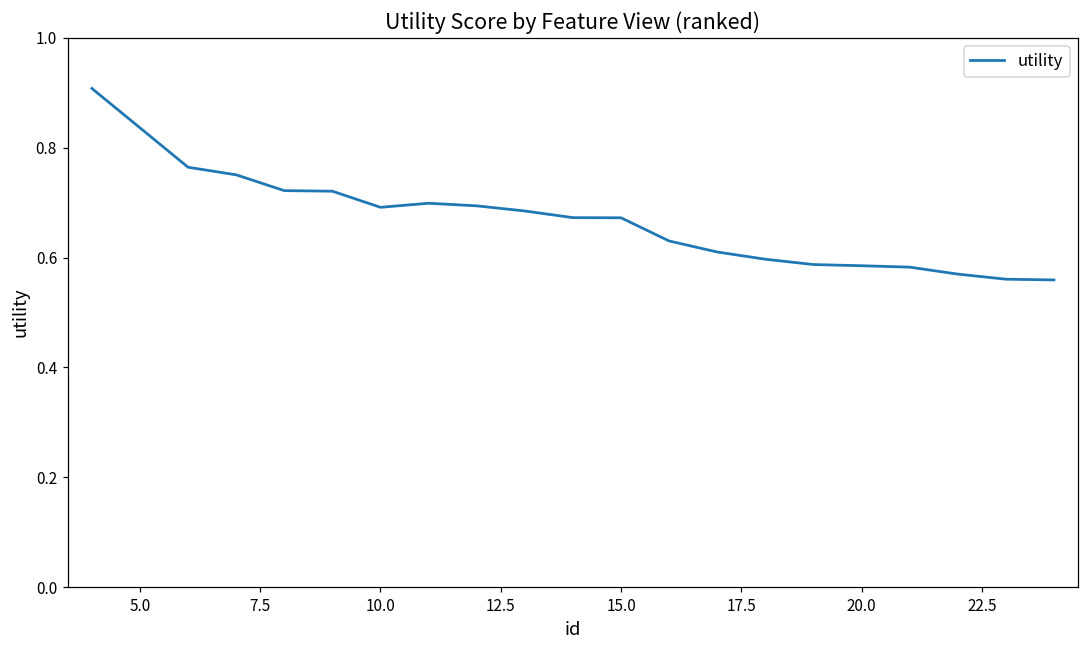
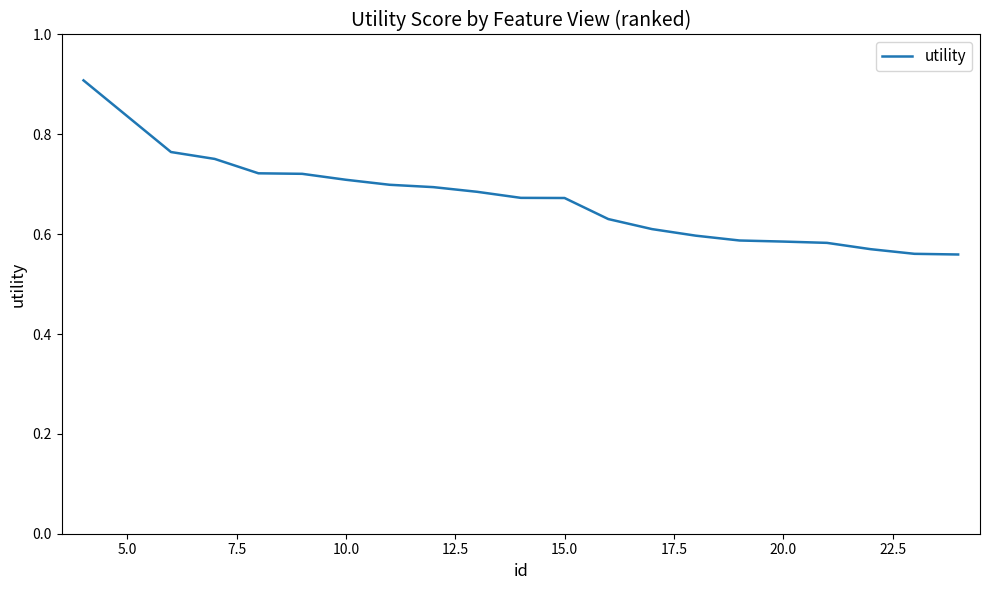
10.0: 0.69 -> 0.71
